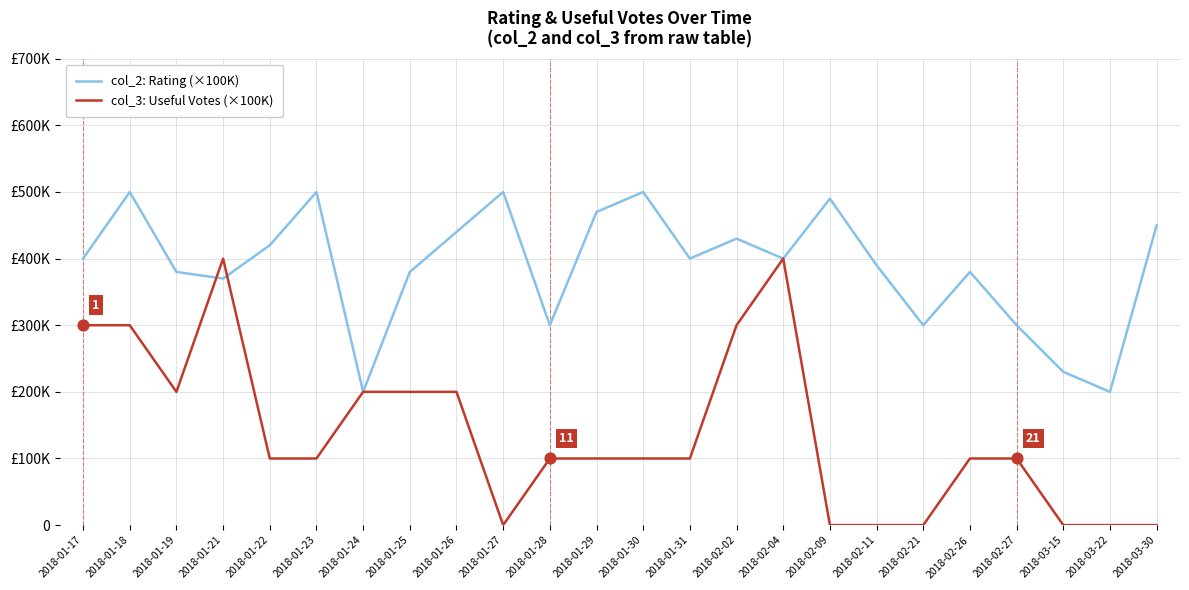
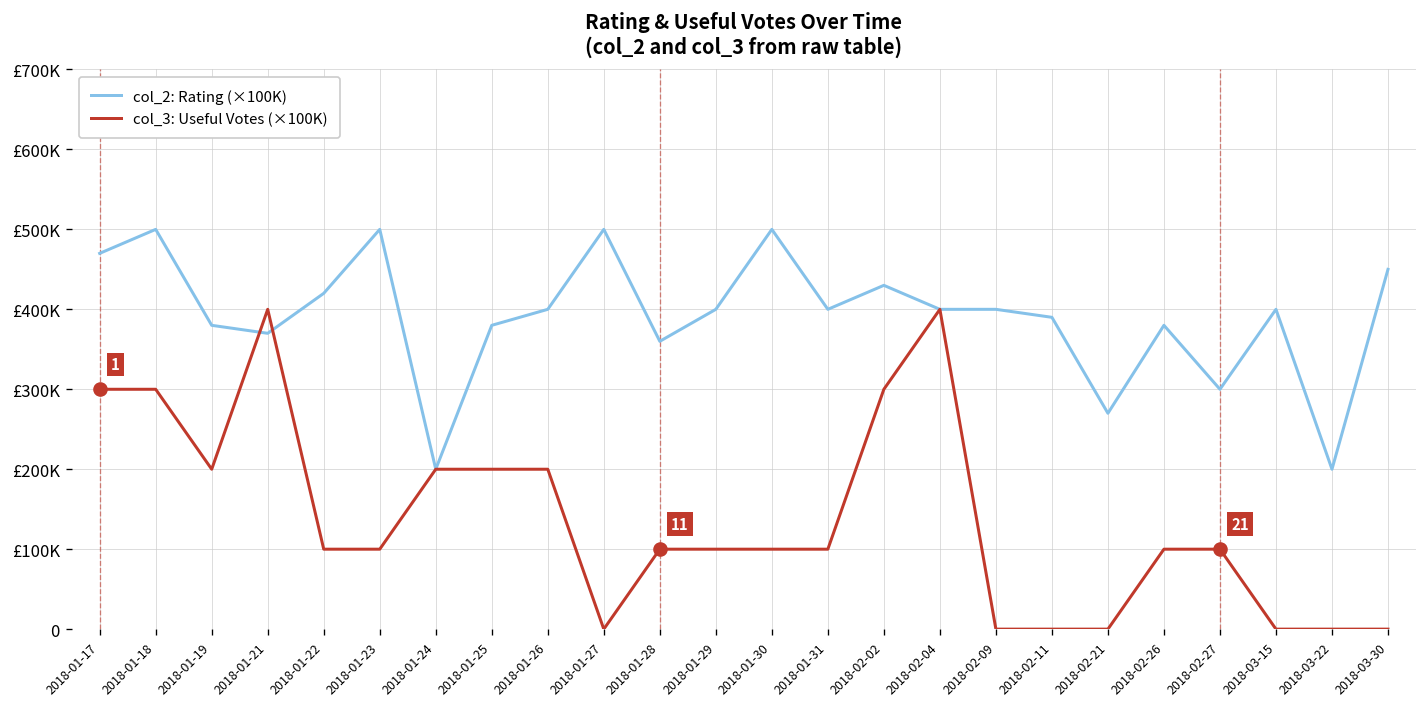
col_2: Rating (×100K), 2018-01-17: £400000 -> £470000
col_2: Rating (×100K), 2018-01-26: £440000 -> £400000
col_2: Rating (×100K), 2018-01-28: £300000 -> £360000
col_2: Rating (×100K), 2018-01-29: £470000 -> £400000
col_2: Rating (×100K), 2018-02-09: £490000 -> £400000
col_2: Rating (×100K), 2018-02-21: £300000 -> £270000
col_2: Rating (×100K), 2018-03-15: £230000 -> £400000
